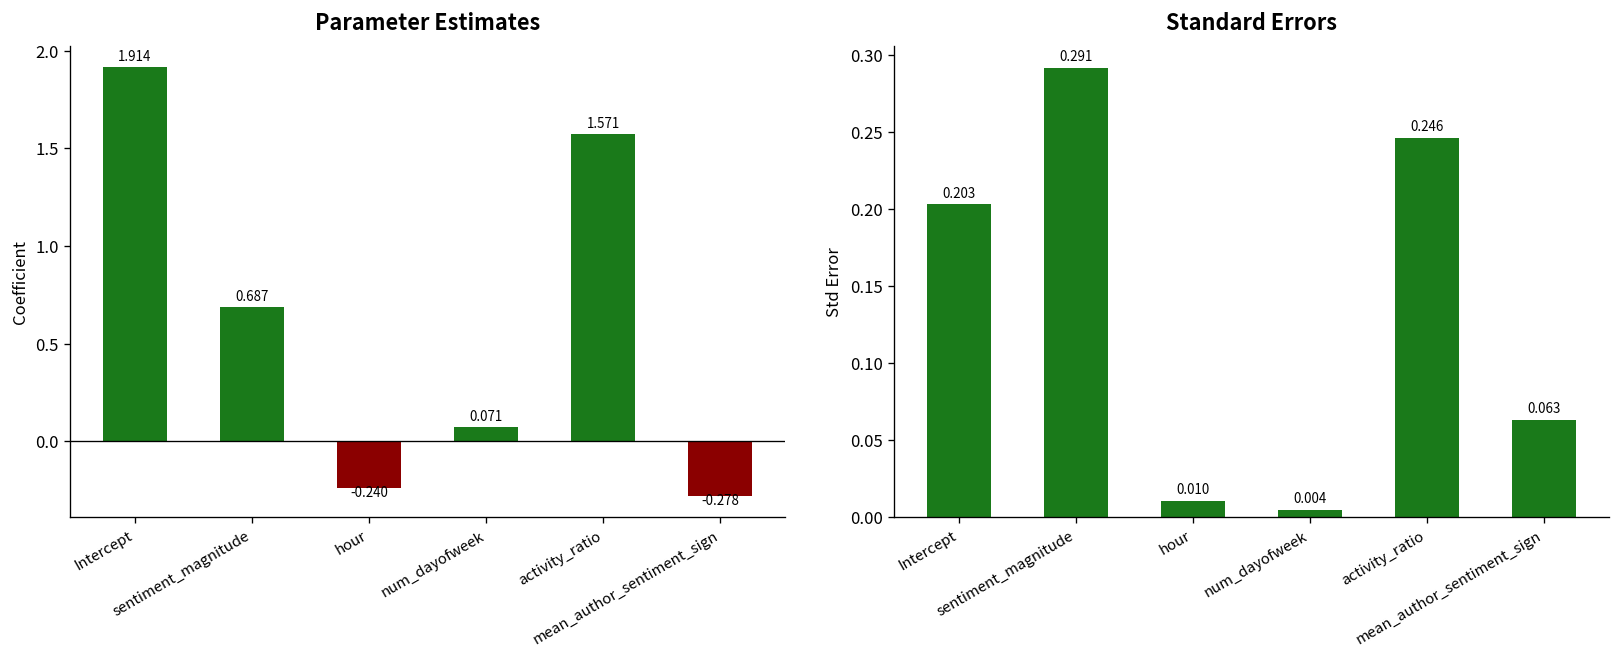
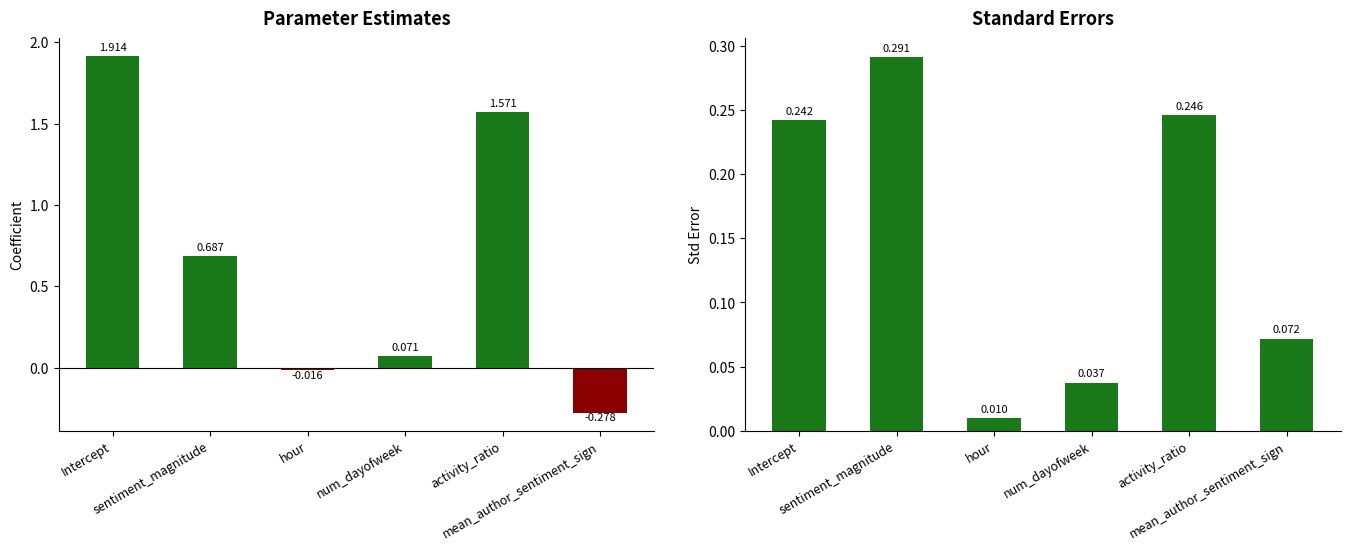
Parameter Estimates, hour: -0.240 -> -0.016
Standard Errors, Intercept: 0.203 -> 0.242
Standard Errors, num_dayofweek: 0.004 -> 0.037
Standard Errors, mean_author_sentiment_sign: 0.063 -> 0.072
